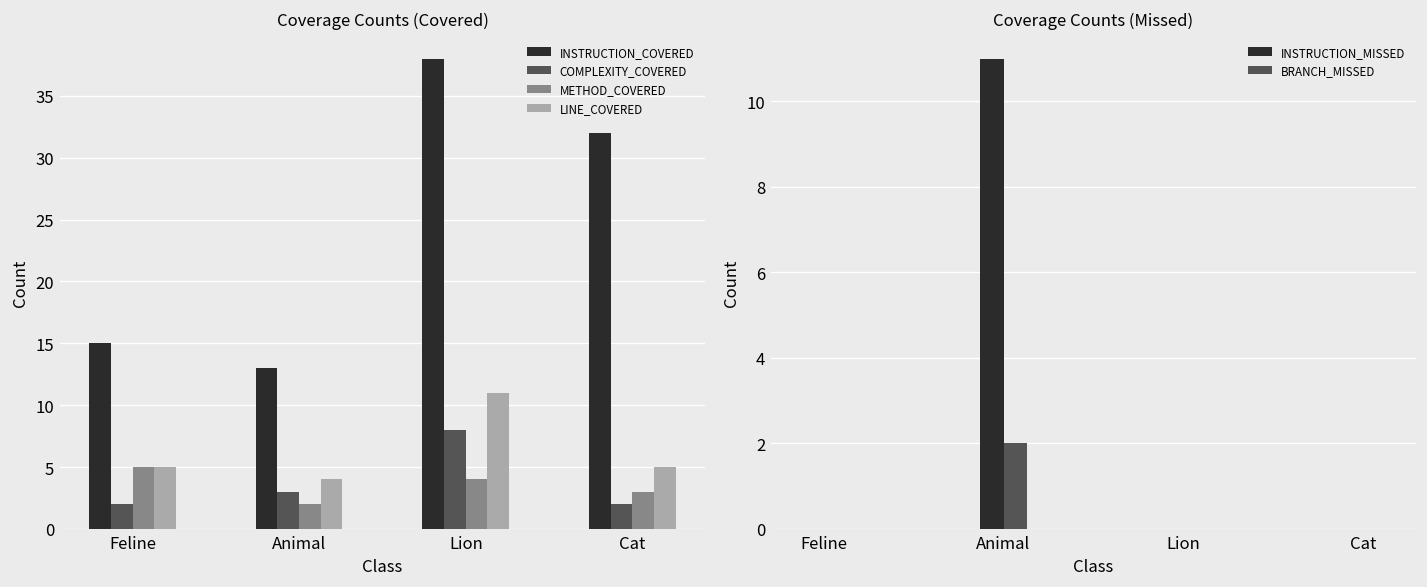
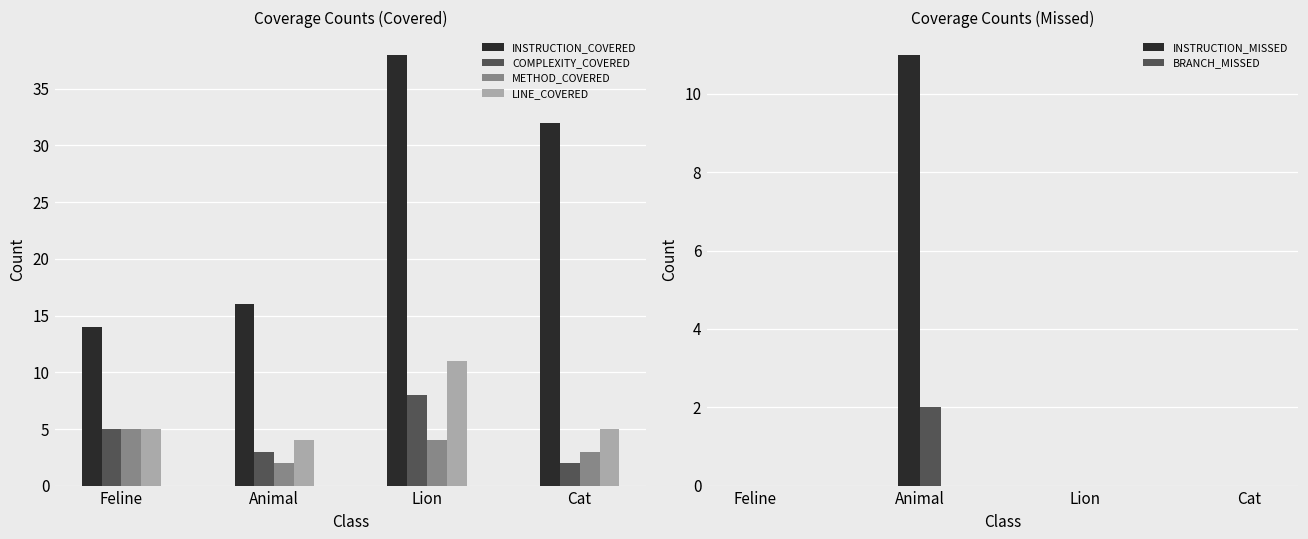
Coverage Counts (Covered), INSTRUCTION_COVERED, Feline: 15 -> 14
Coverage Counts (Covered), COMPLEXITY_COVERED, Feline: 2 -> 5
Coverage Counts (Covered), INSTRUCTION_COVERED, Animal: 13 -> 16
